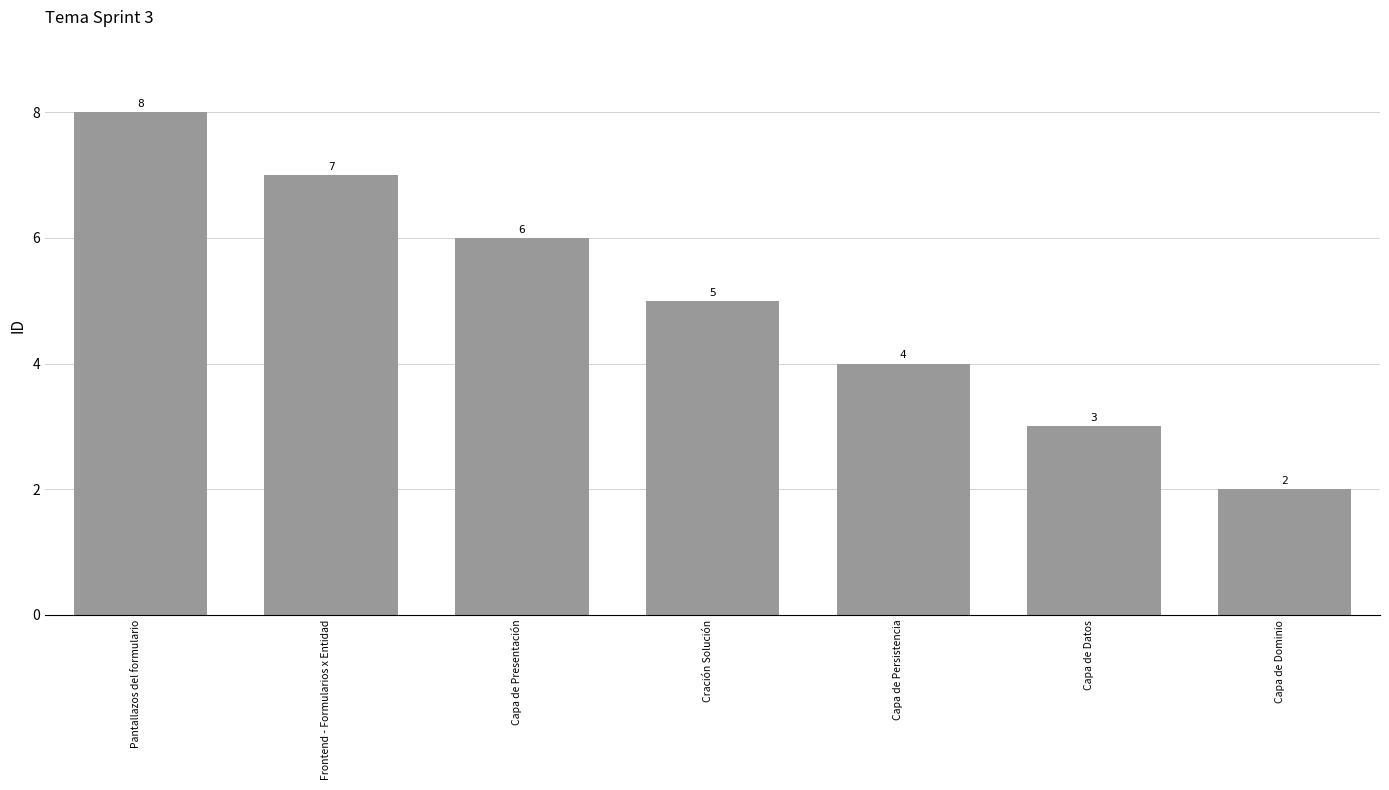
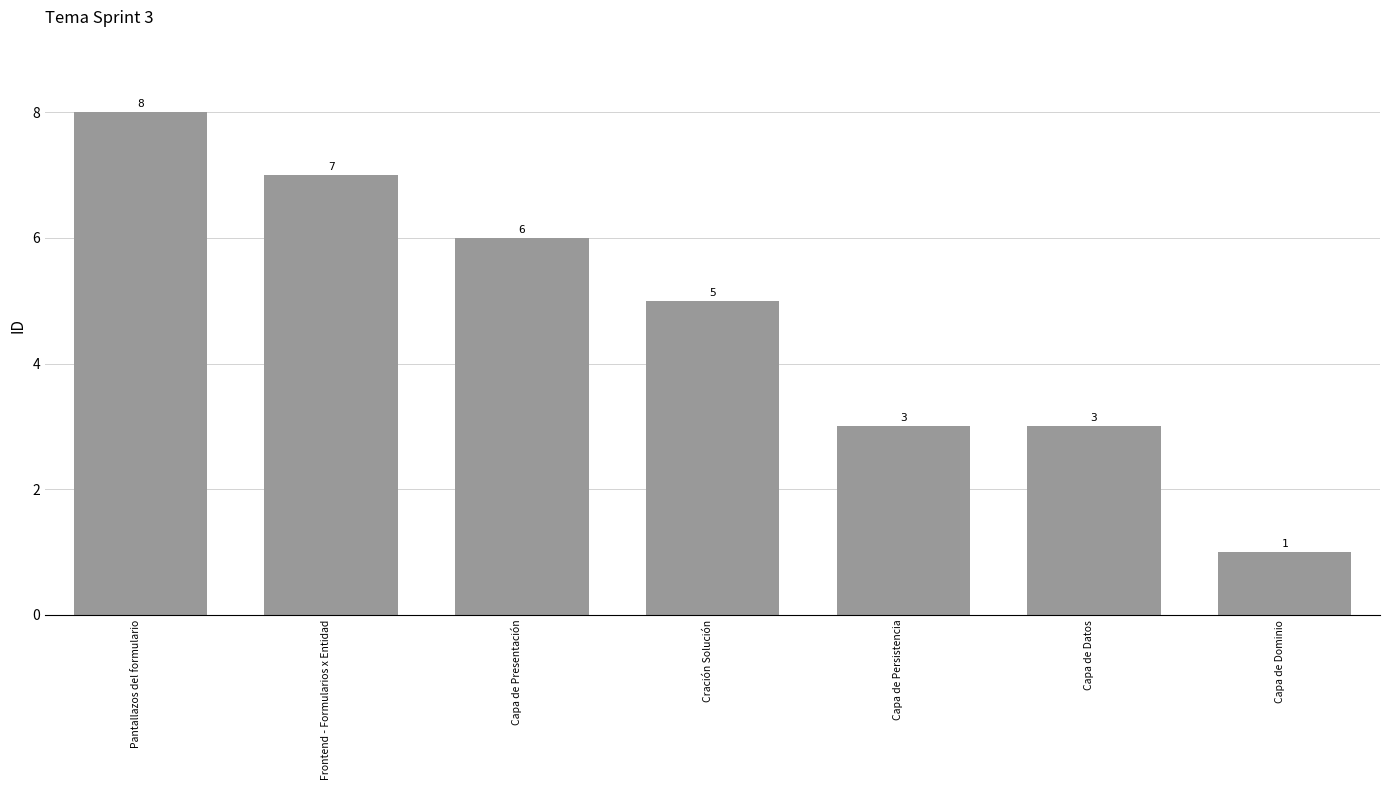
Capa de Persistencia: 4 -> 3
Capa de Dominio: 2 -> 1
